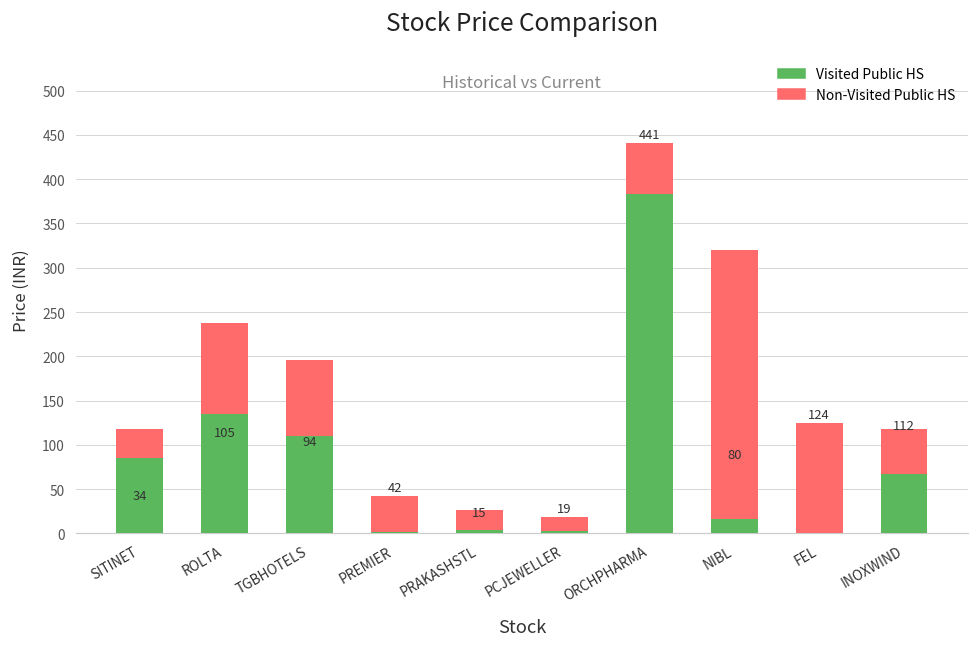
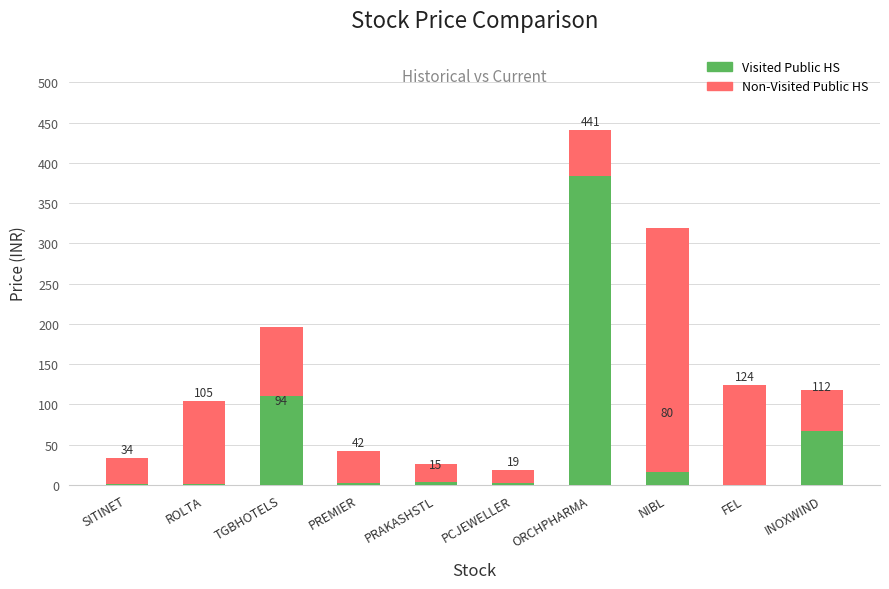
Visited Public HS, SITINET: 90 -> 0
Visited Public HS, ROLTA: 130 -> 0
